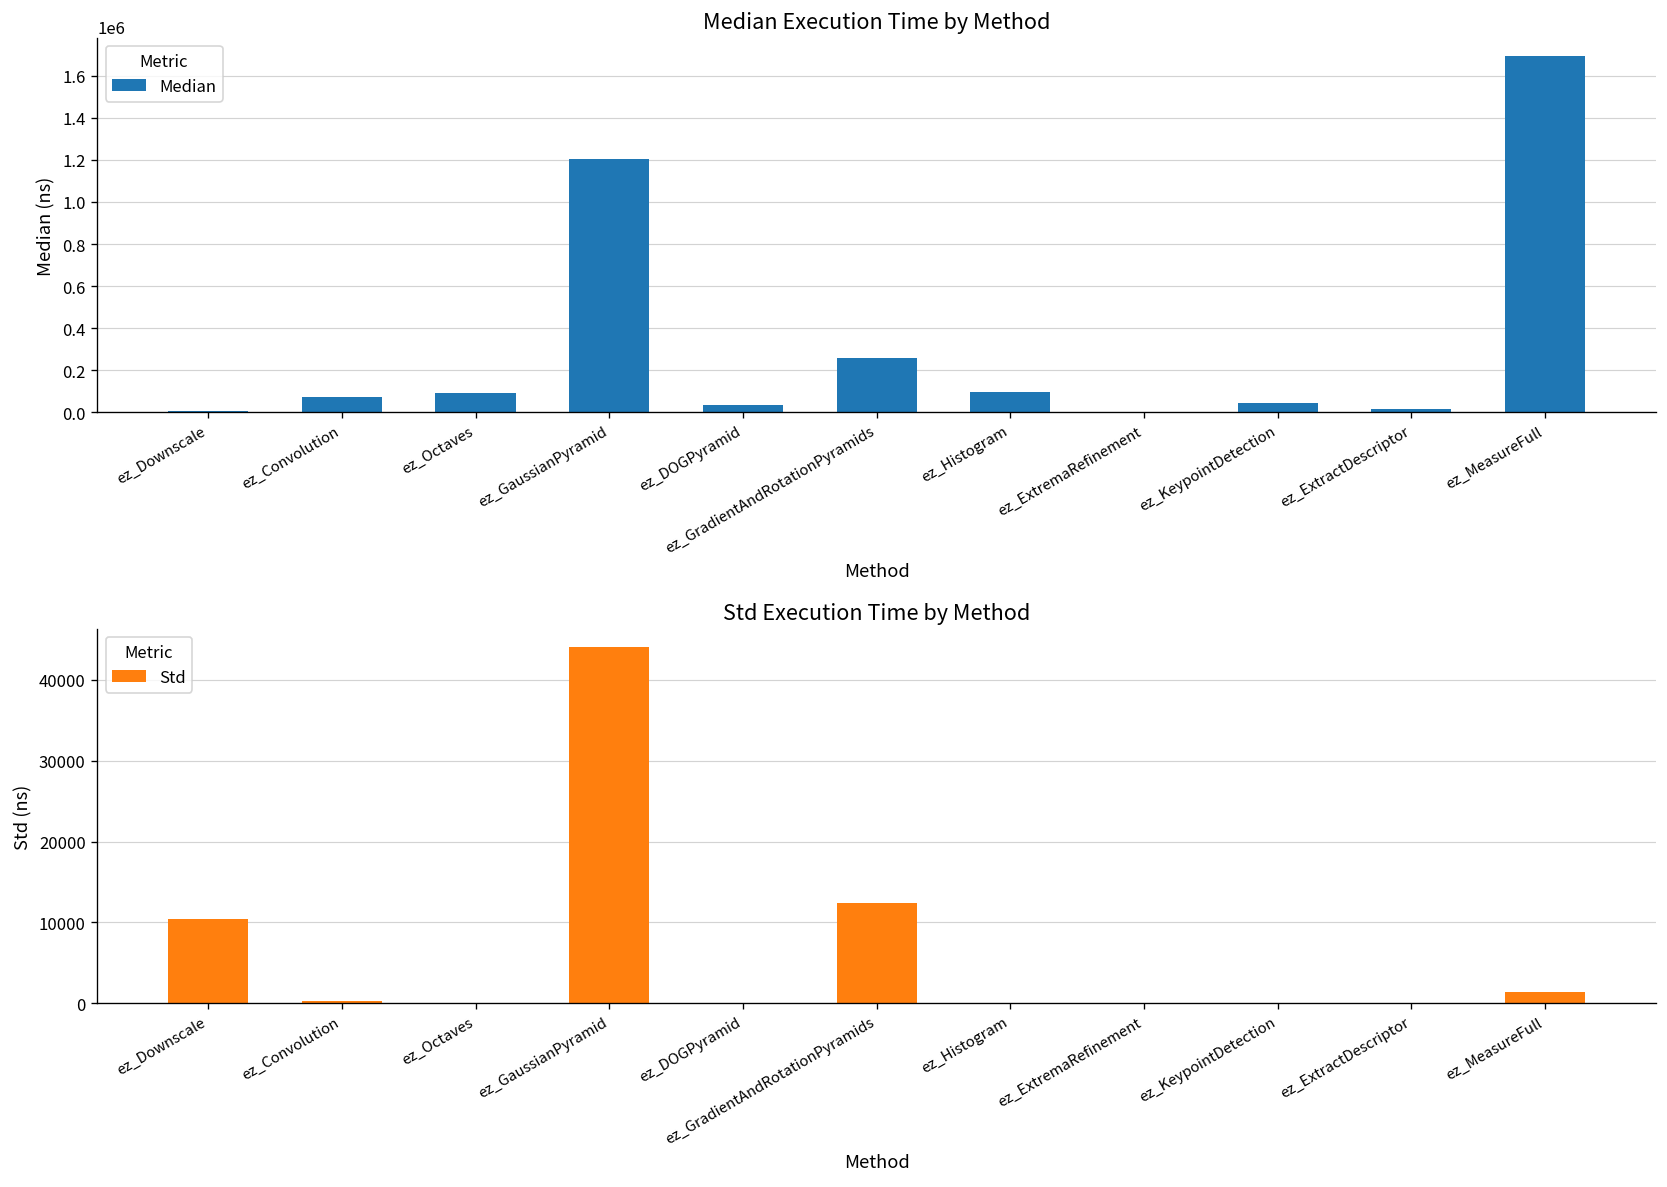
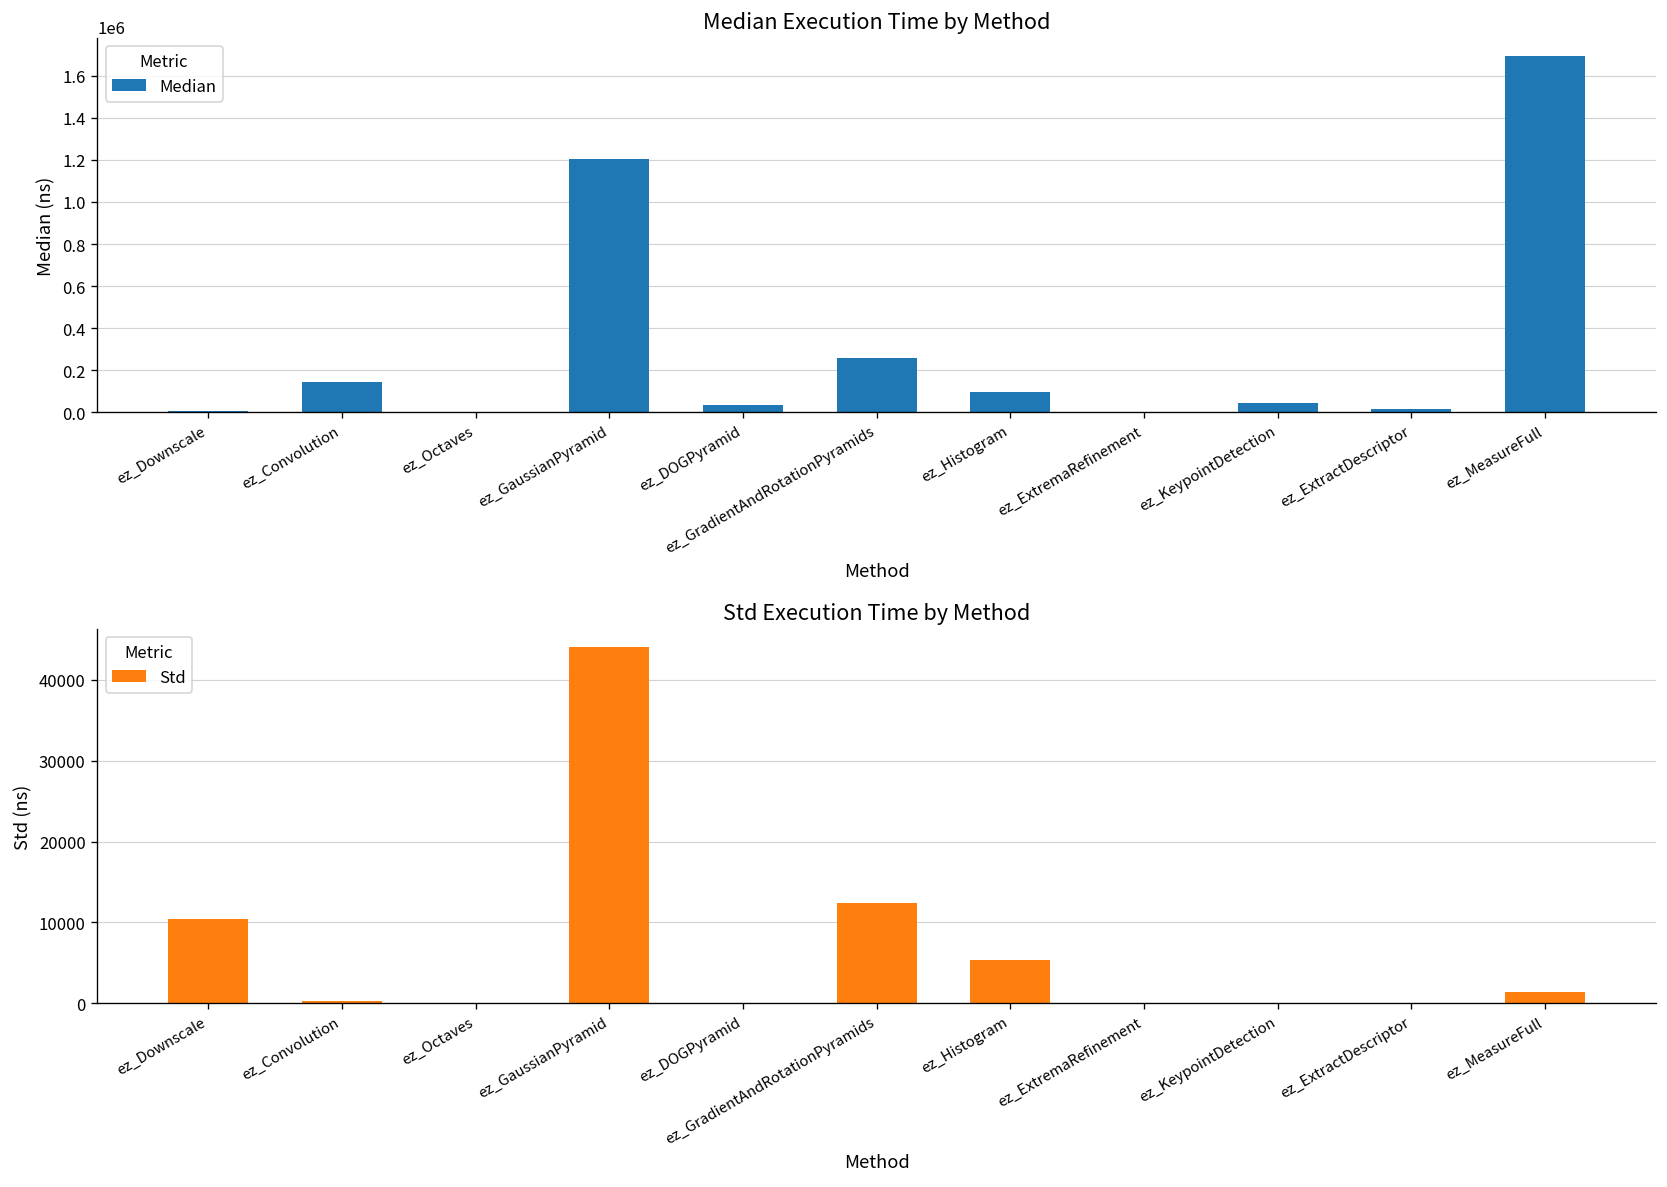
Median Execution Time by Method, ez_Convolution: 70000 -> 140000
Median Execution Time by Method, ez_Octaves: 90000 -> 0
Std Execution Time by Method, ez_Histogram: 0 -> 5000
